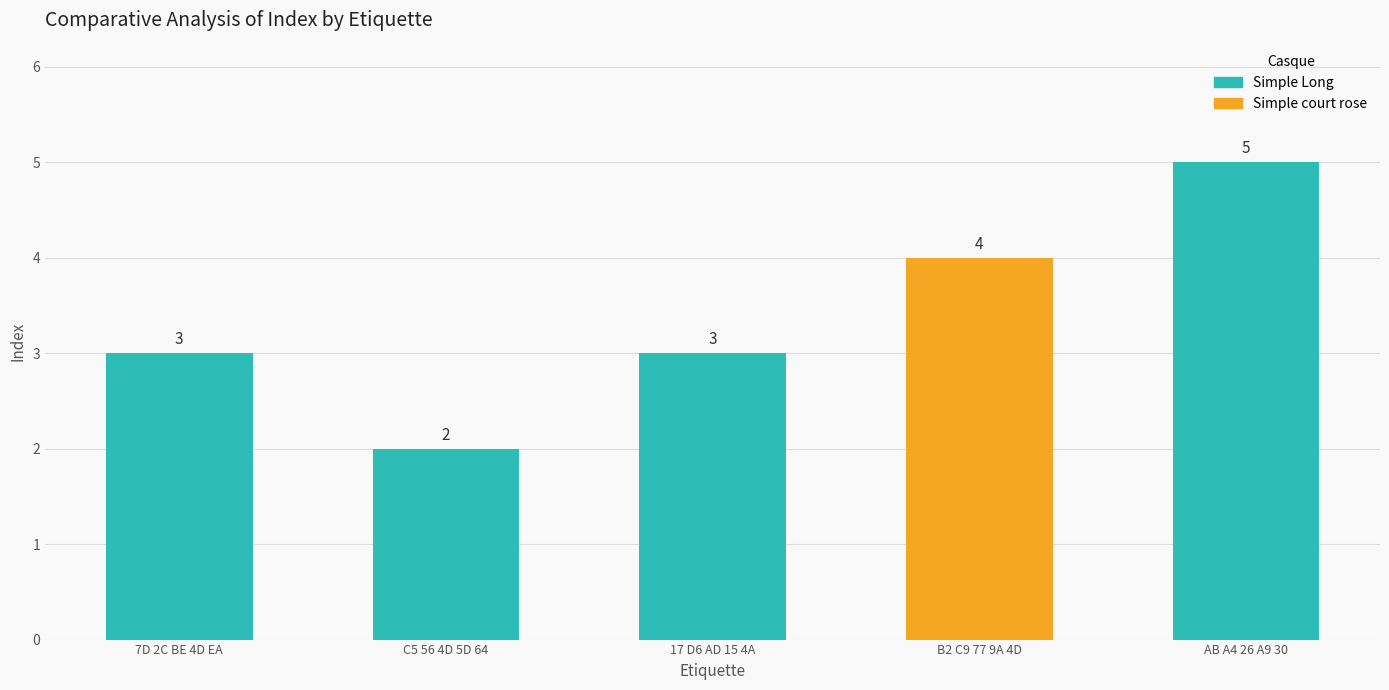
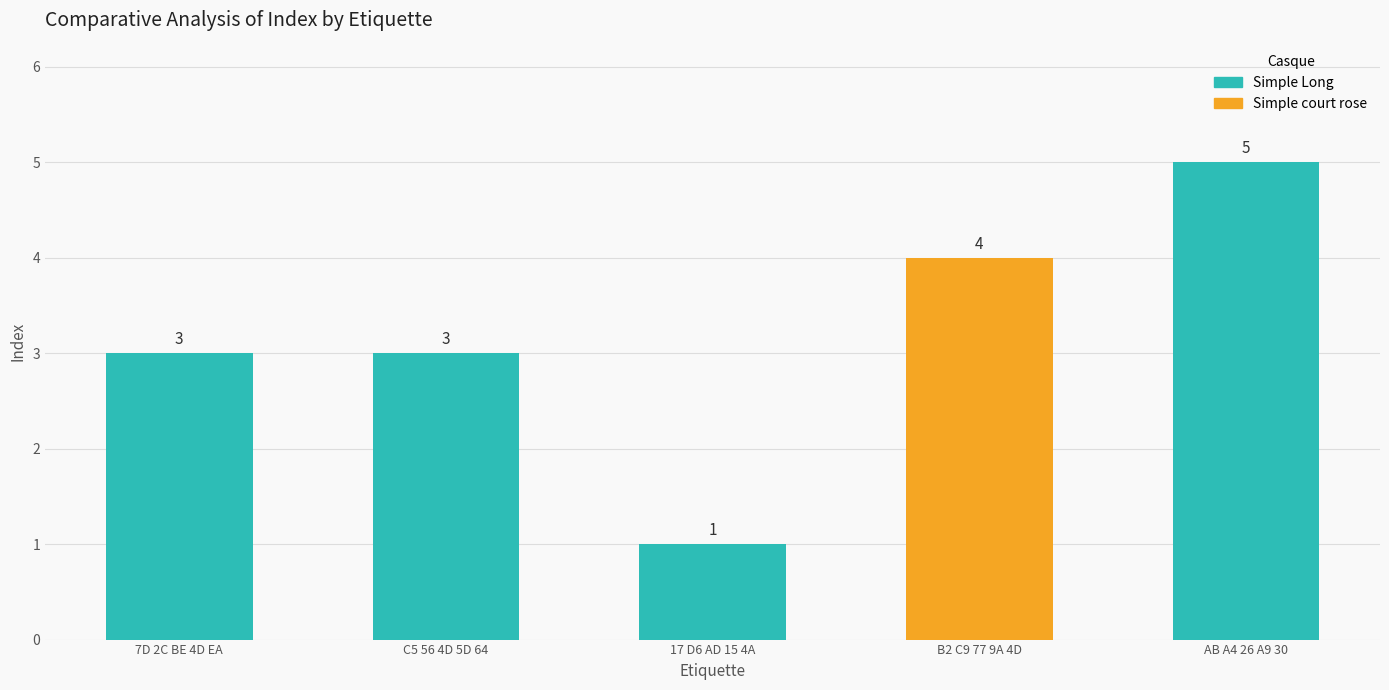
C5 56 4D 5D 64: 2 -> 3
17 D6 AD 15 4A: 3 -> 1
